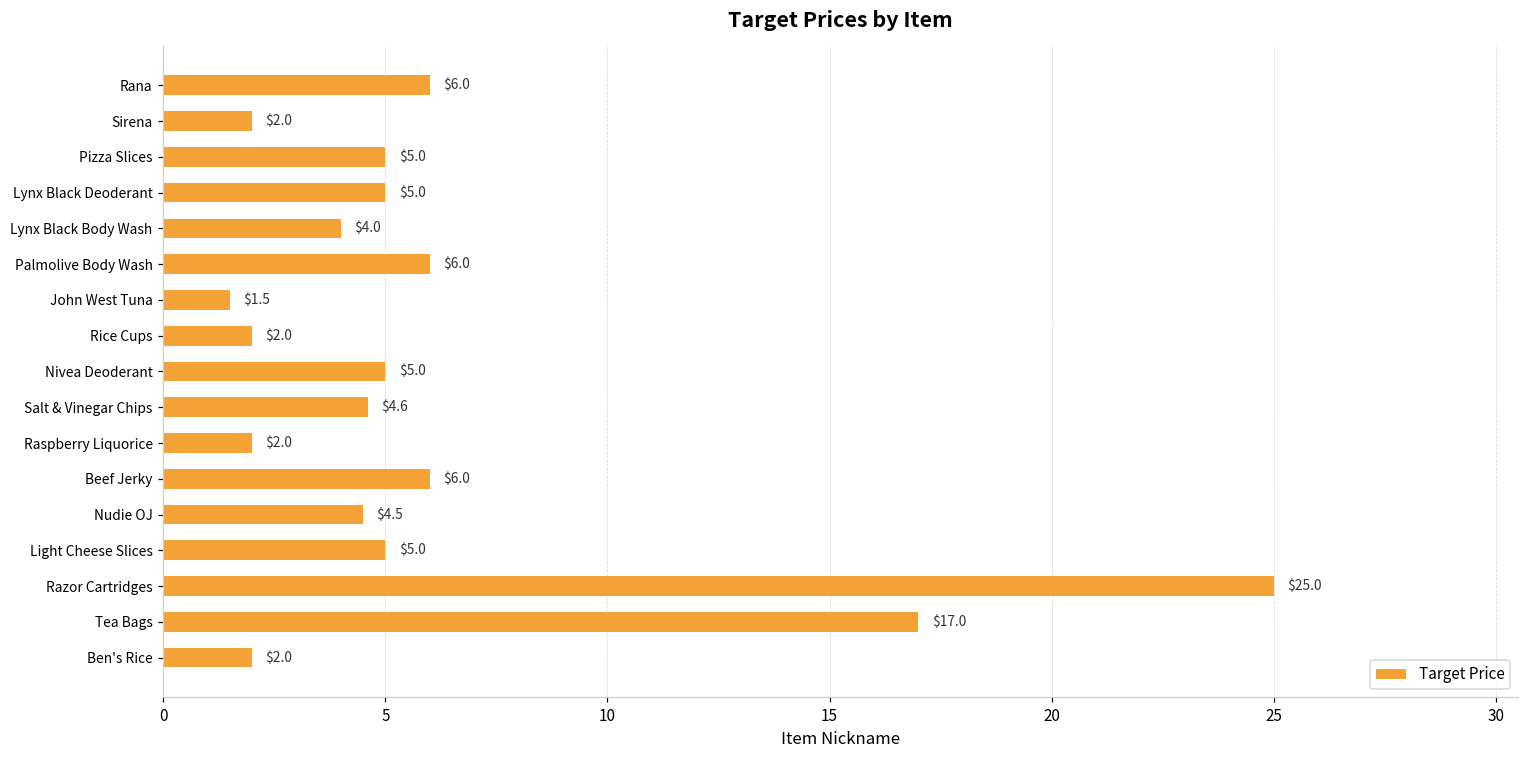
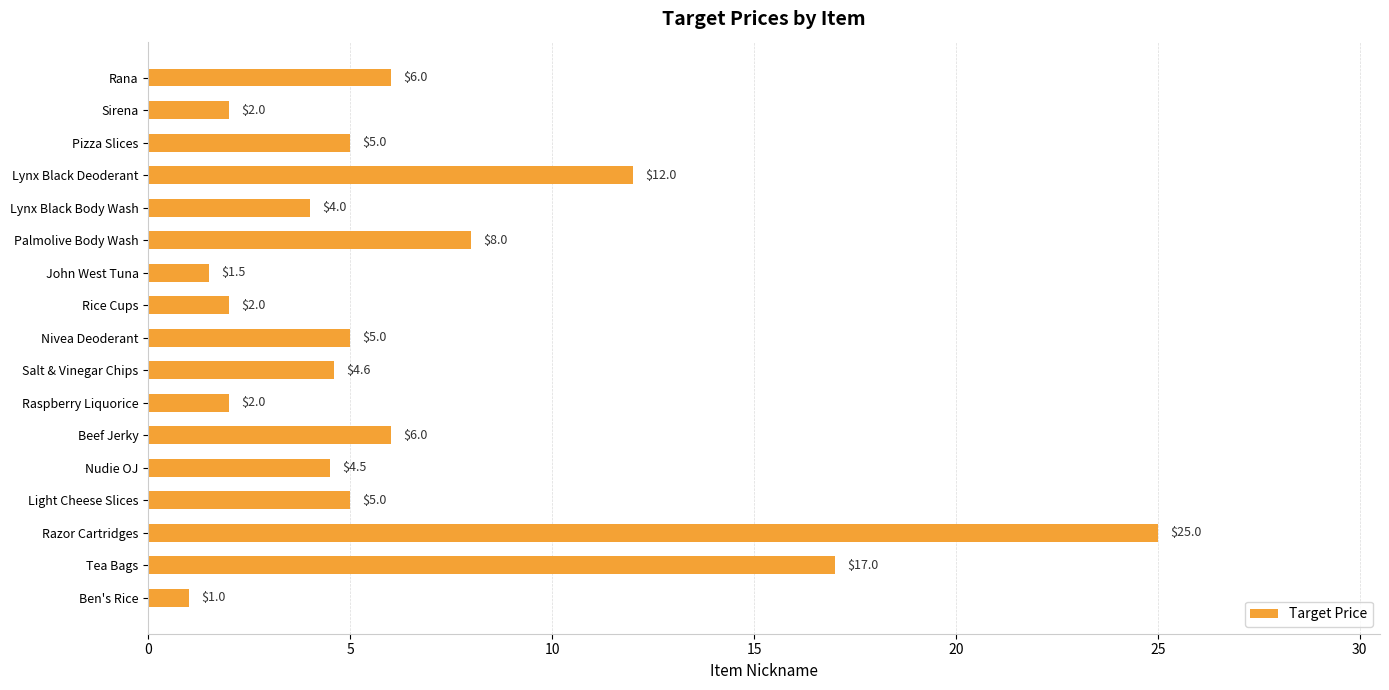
Lynx Black Deoderant: $5.0 -> $12.0
Palmolive Body Wash: $6.0 -> $8.0
Ben's Rice: $2.0 -> $1.0
